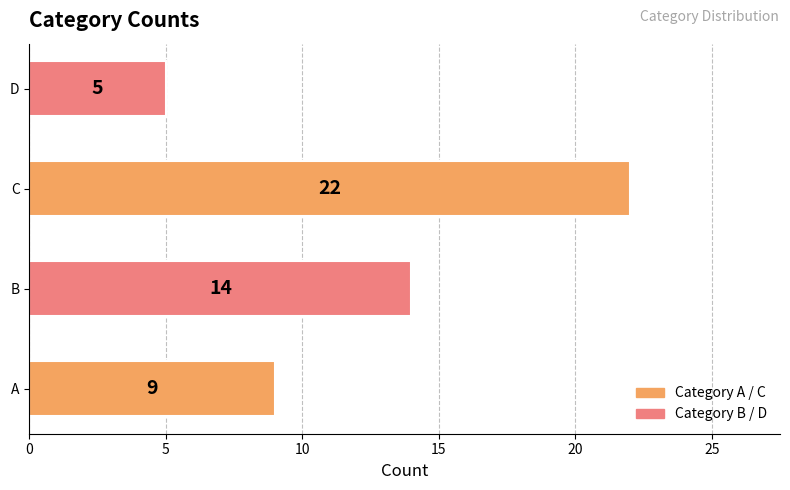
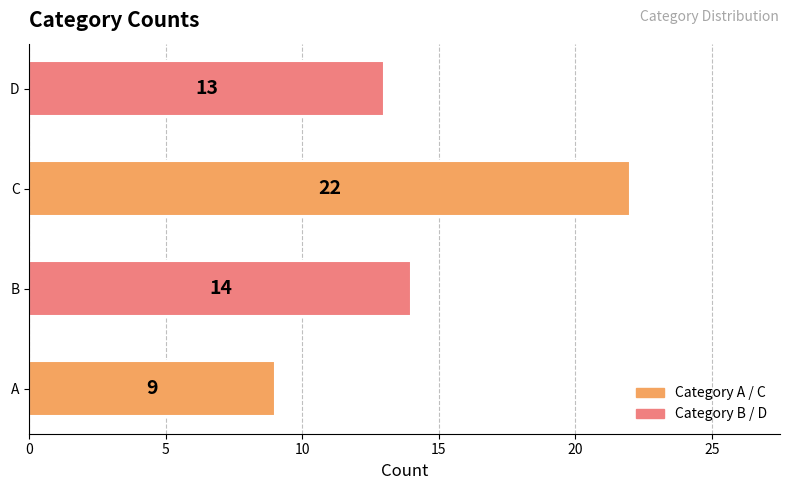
D: 5 -> 13
